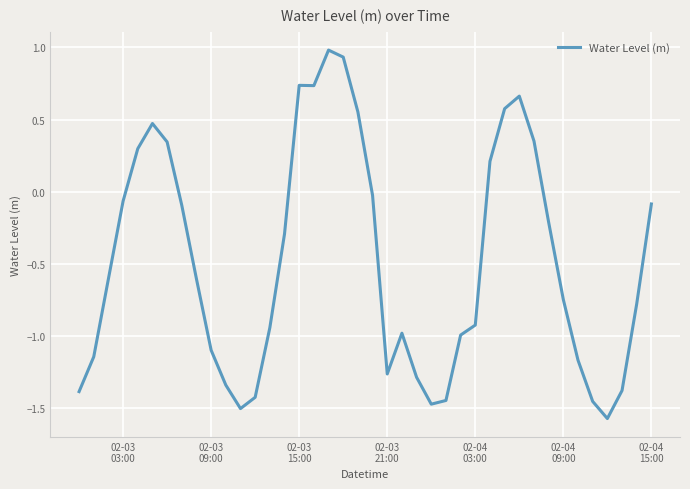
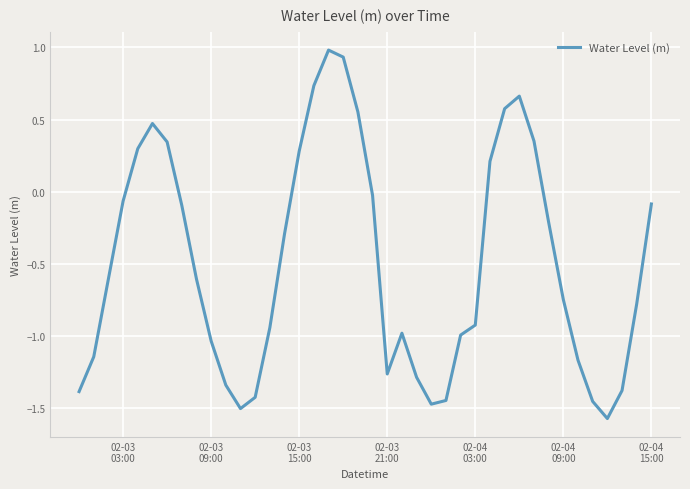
02-03 09:00: -1.10 -> -1.03
02-03 15:00: 0.74 -> 0.28
